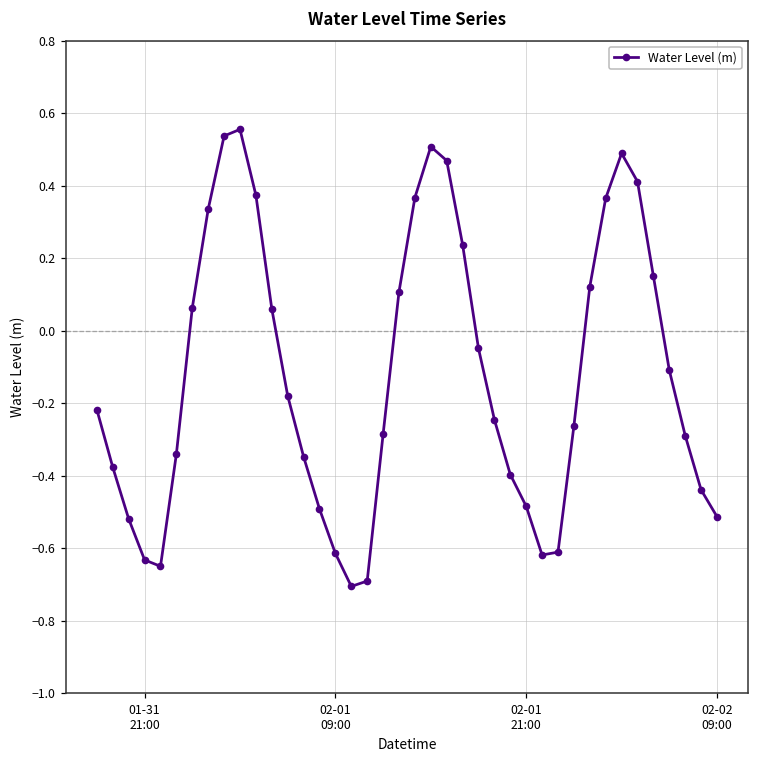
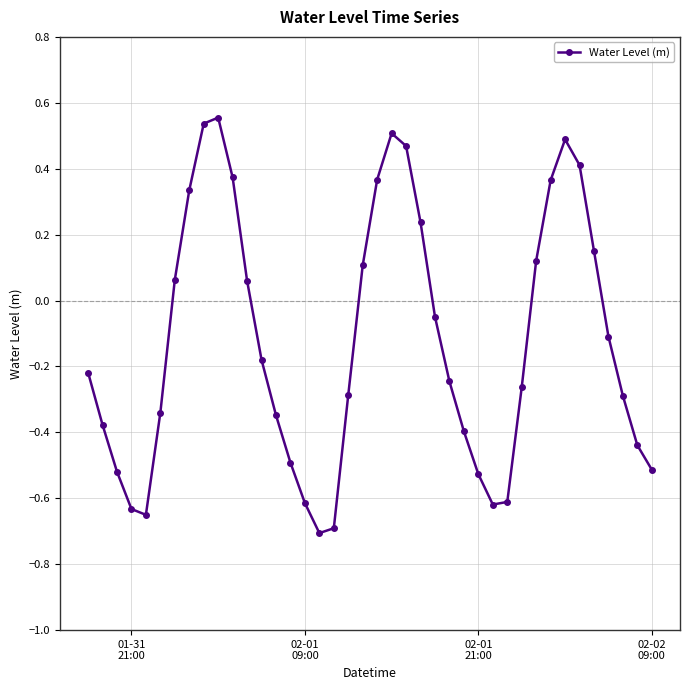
02-01 21:00: -0.48 -> -0.53
